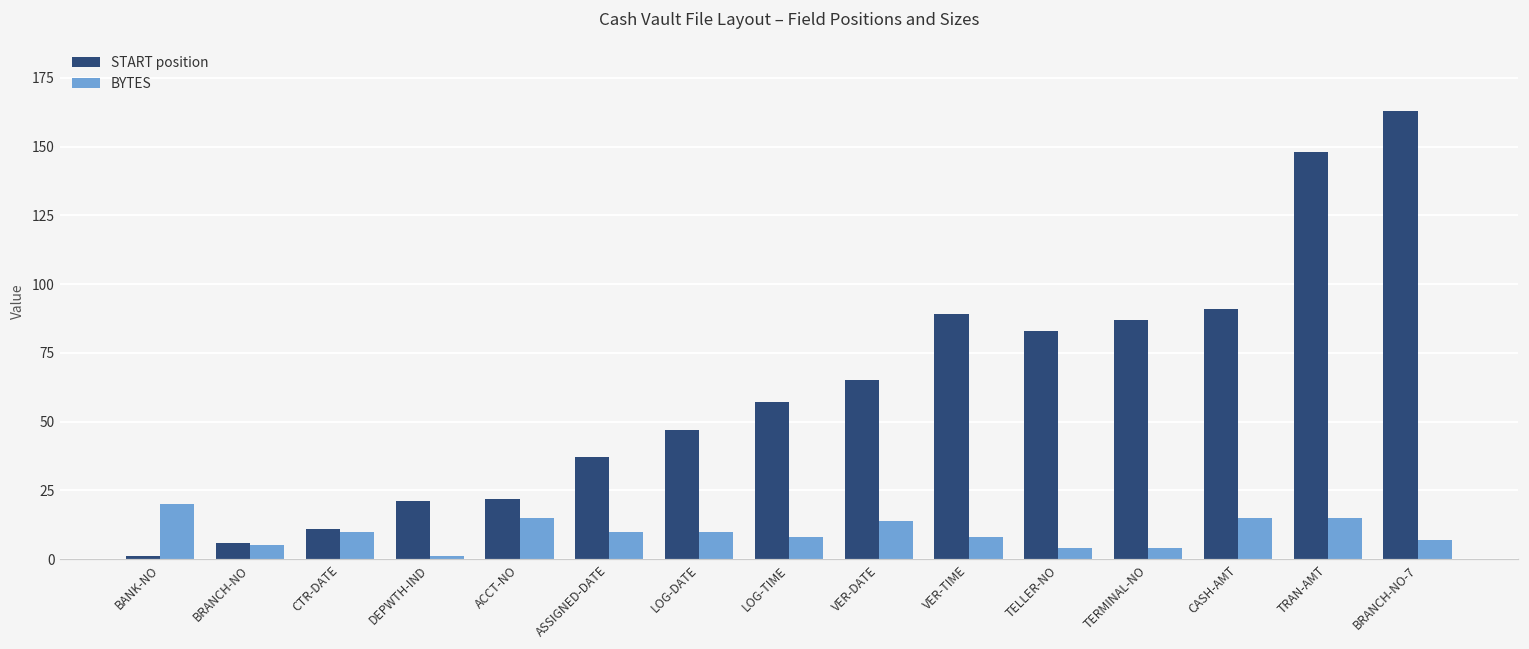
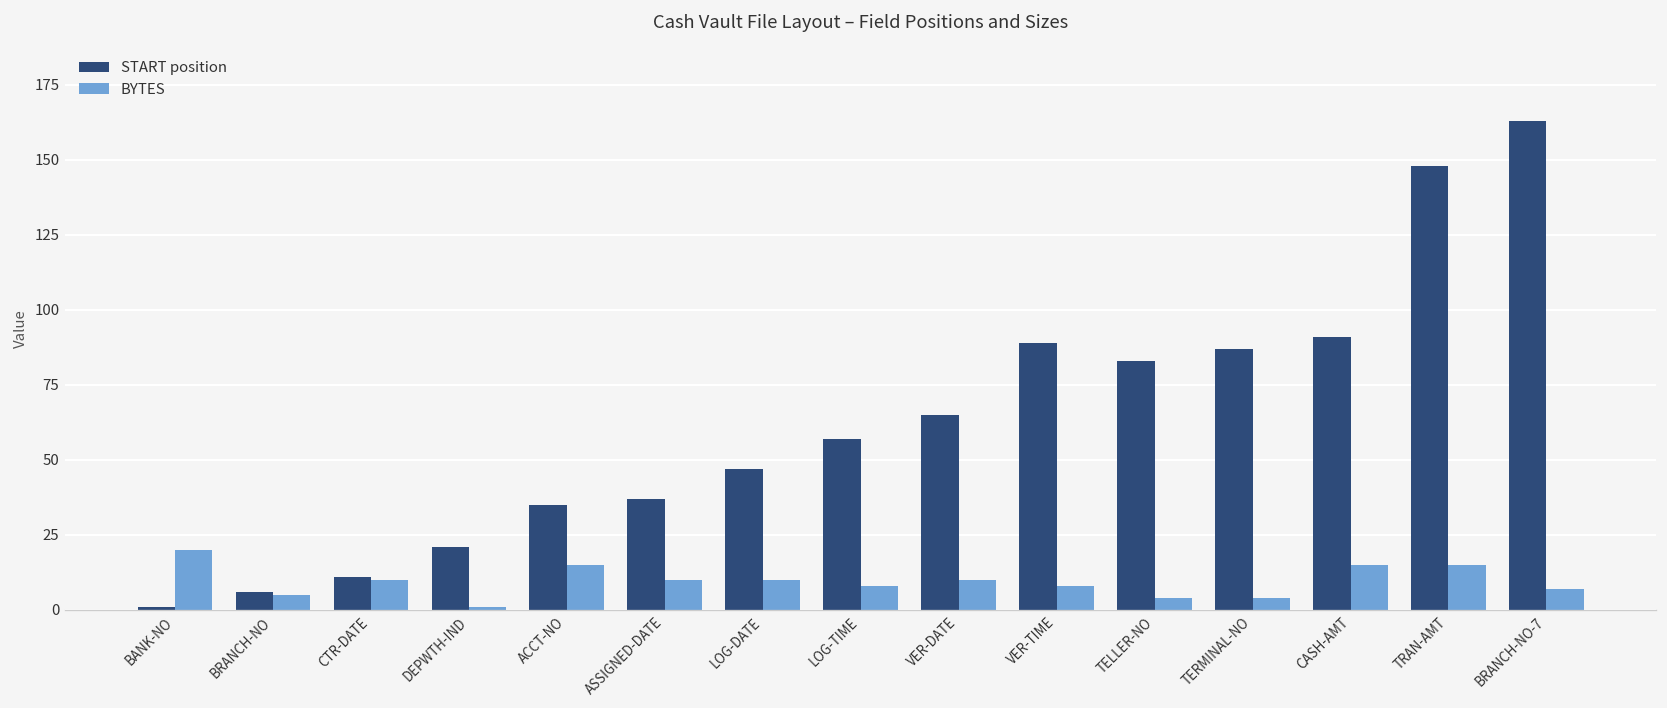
START position, ACCT-NO: 22 -> 35
BYTES, VER-DATE: 14 -> 10
